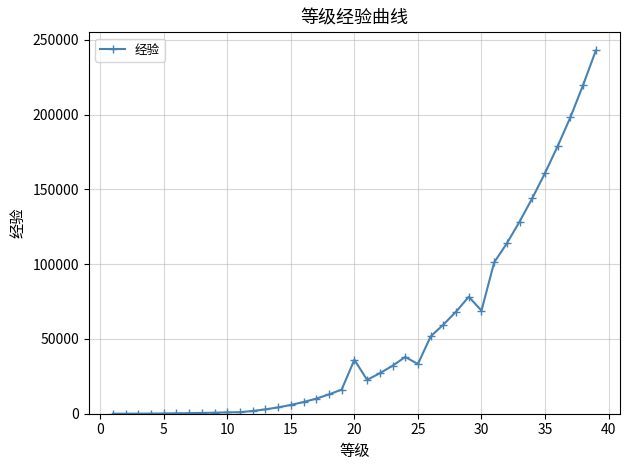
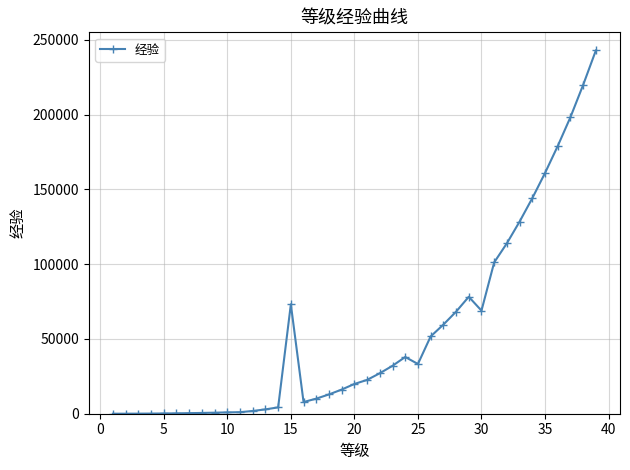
15: 6000 -> 73000
20: 36000 -> 20000
